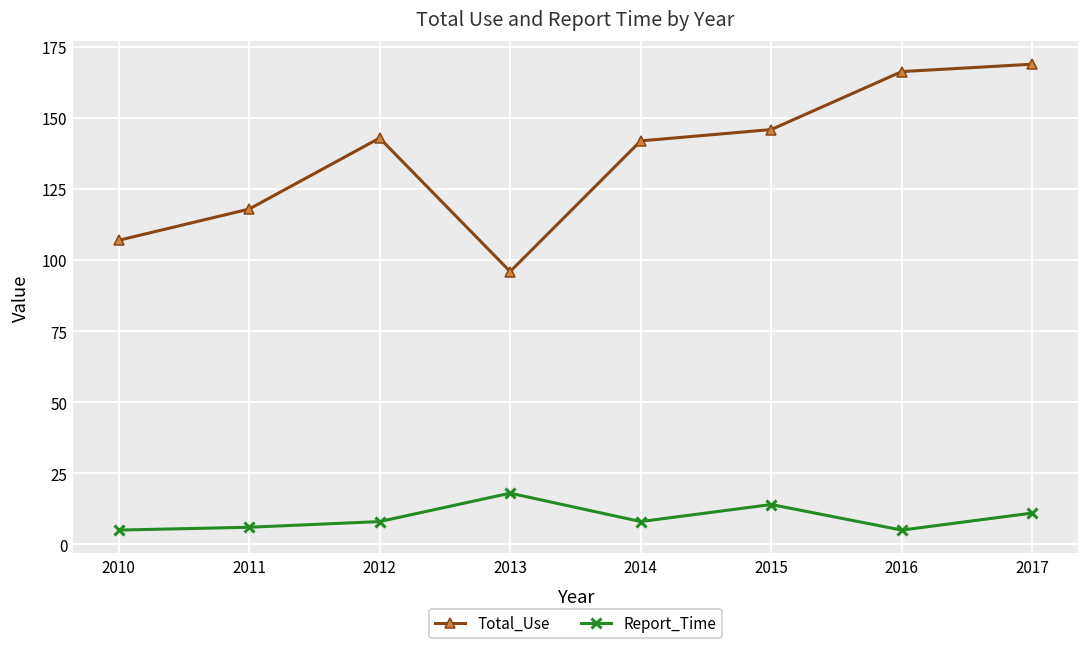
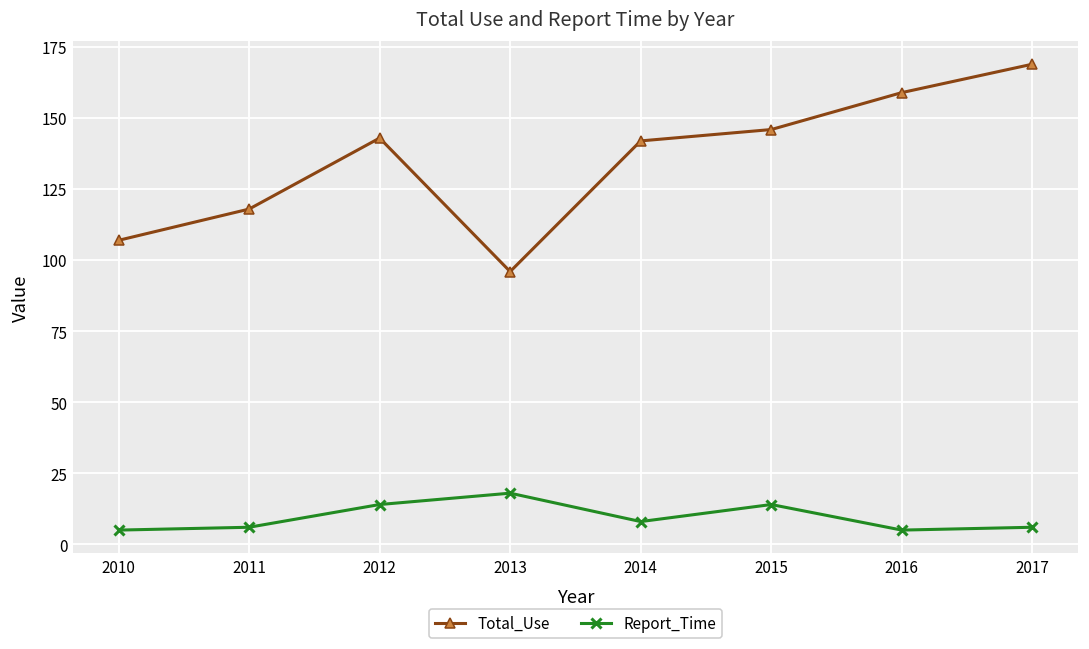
Report_Time, 2012: 8 -> 14
Total_Use, 2016: 166 -> 159
Report_Time, 2017: 11 -> 6
